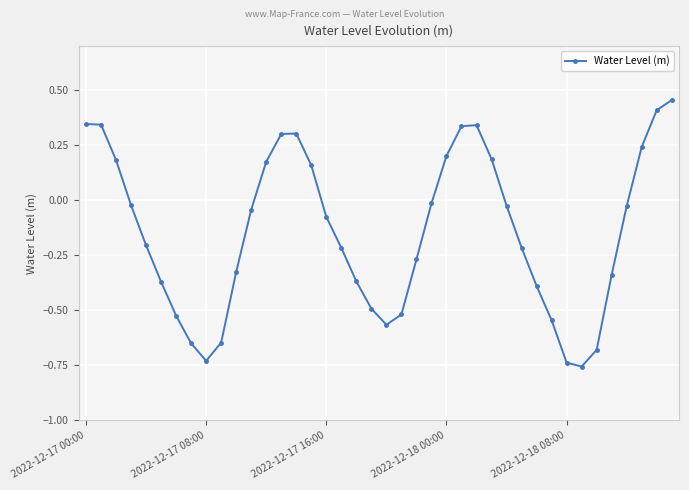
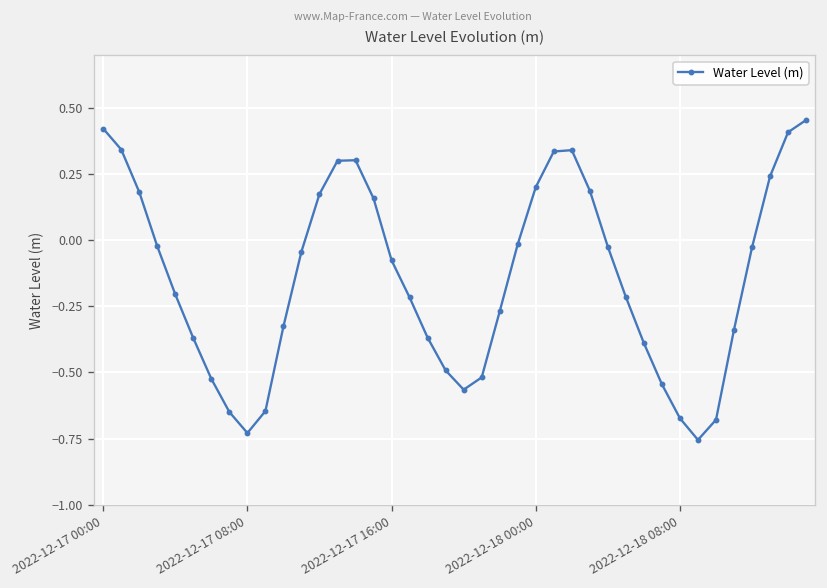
2022-12-17 00:00: 0.35 -> 0.42
2022-12-18 08:00: -0.74 -> -0.67
